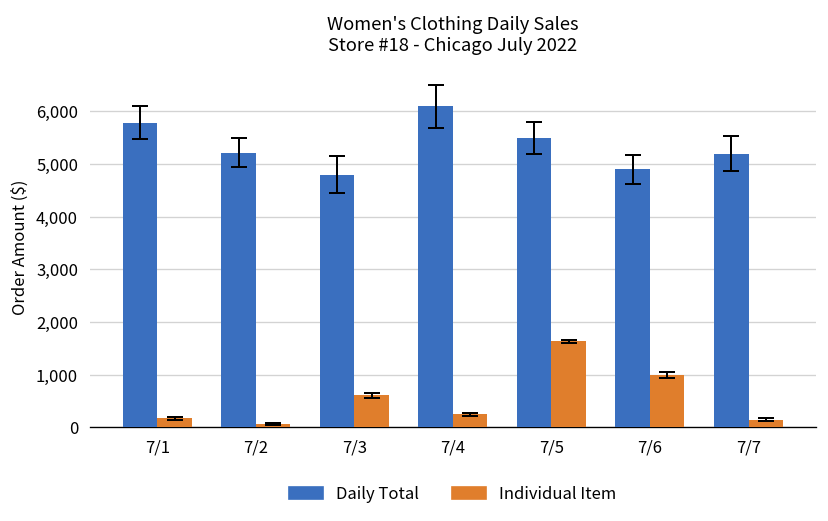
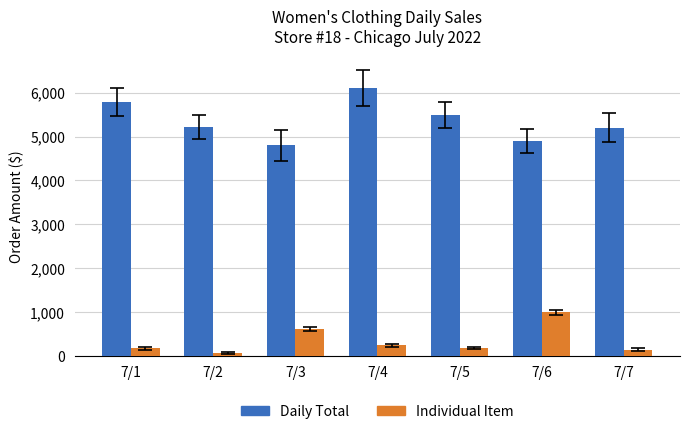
Individual Item, 7/5: 1,600 -> 200
